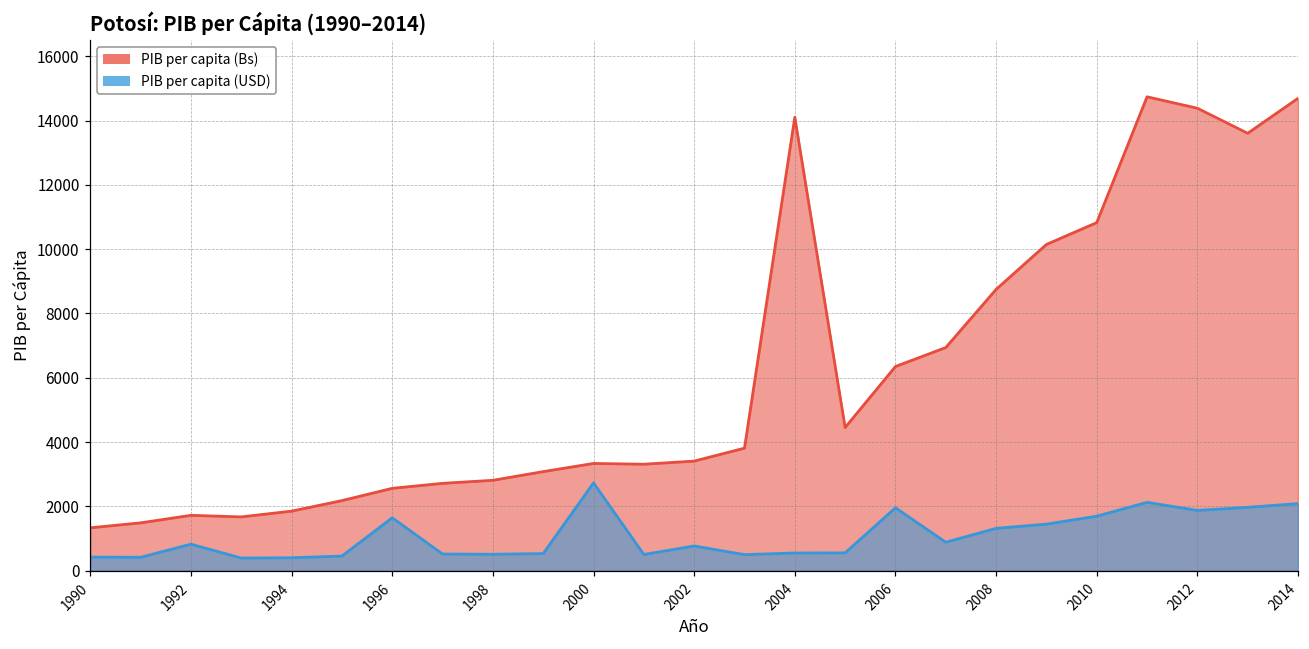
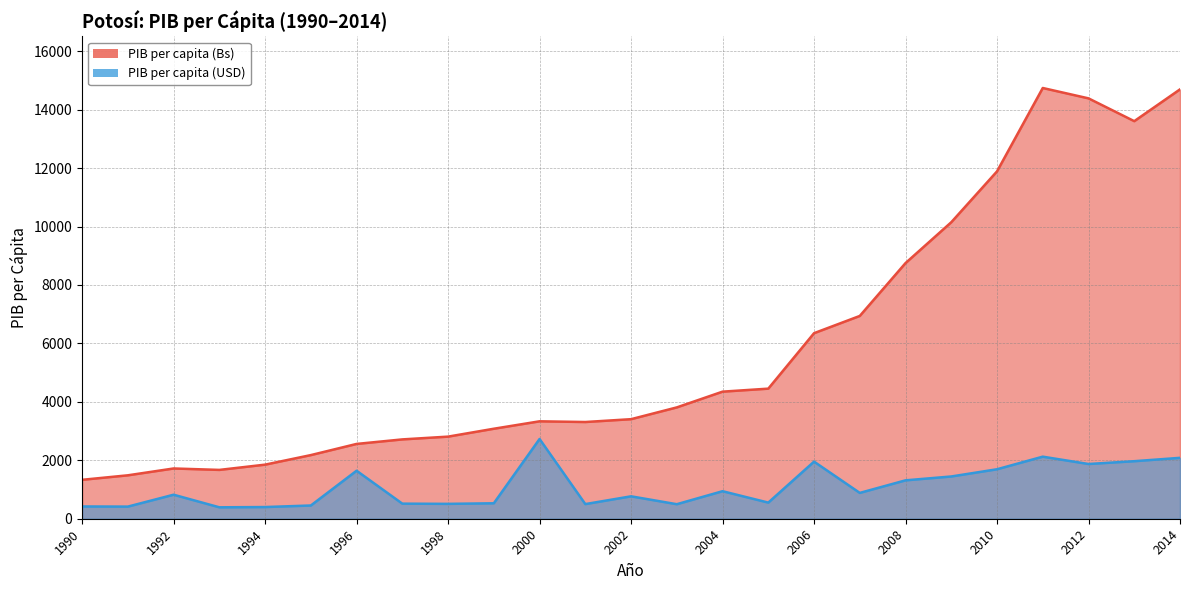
PIB per capita (Bs), 2004: 14100 -> 4300
PIB per capita (USD), 2004: 500 -> 900
PIB per capita (Bs), 2010: 10800 -> 11900
